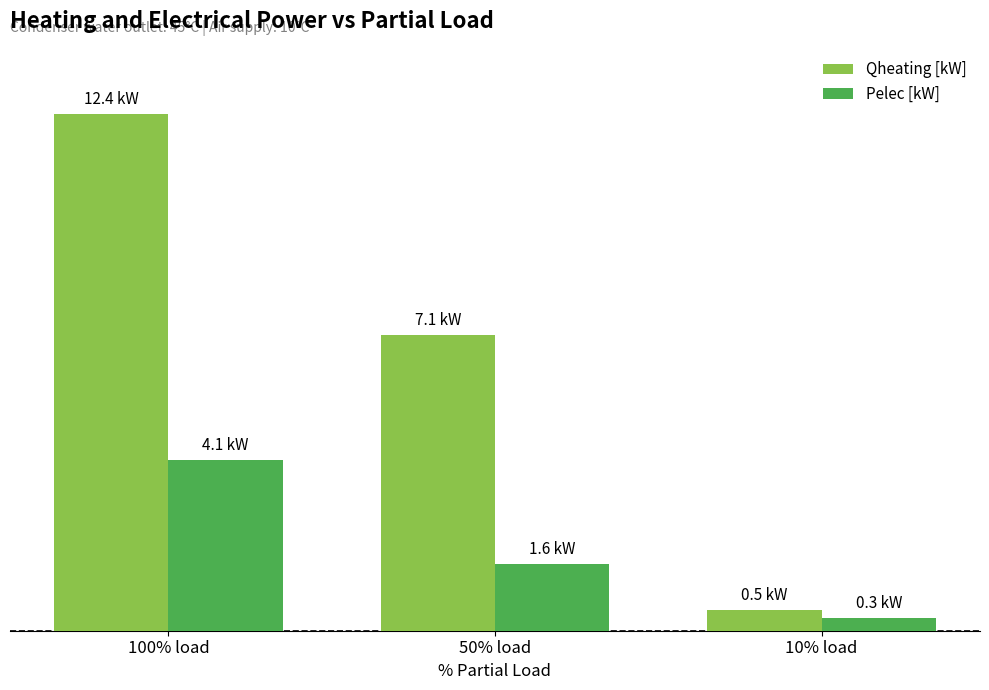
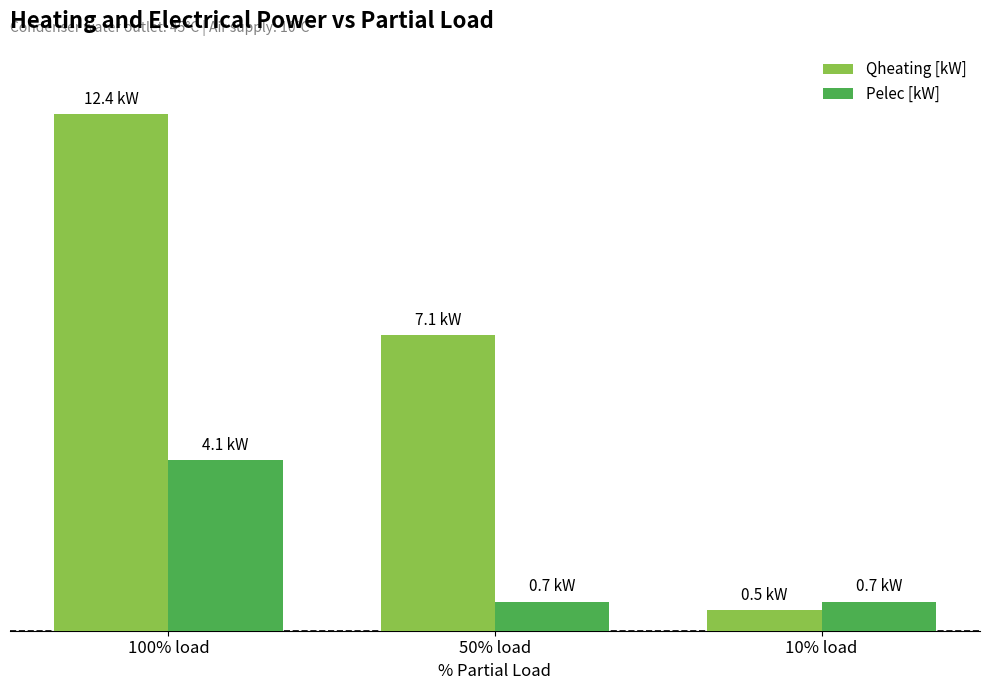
Pelec [kW], 50% load: 1.6 -> 0.7
Pelec [kW], 10% load: 0.3 -> 0.7
